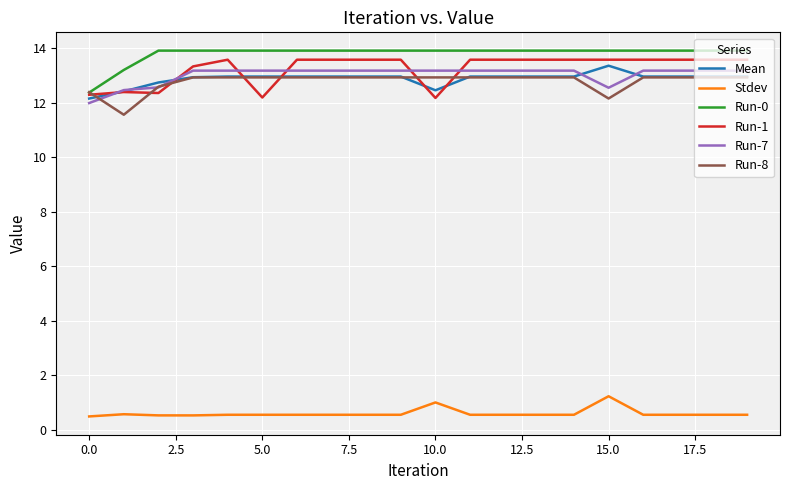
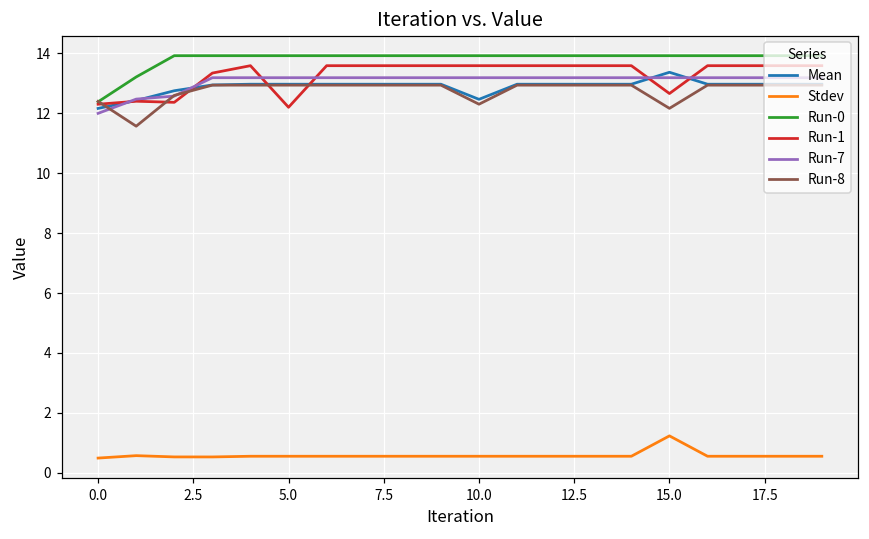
Stdev, 10.0: 1.0 -> 0.6
Run-1, 10.0: 12.2 -> 13.6
Run-8, 10.0: 12.9 -> 12.3
Run-1, 15.0: 13.6 -> 12.7
Run-7, 15.0: 12.6 -> 13.2
